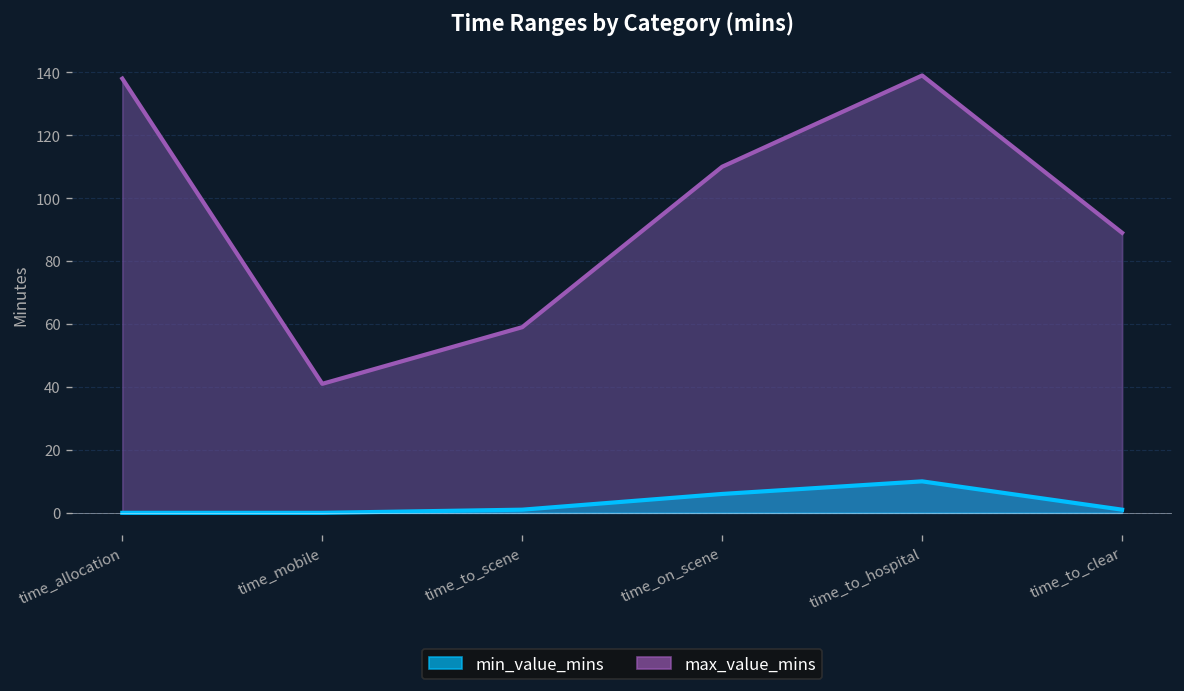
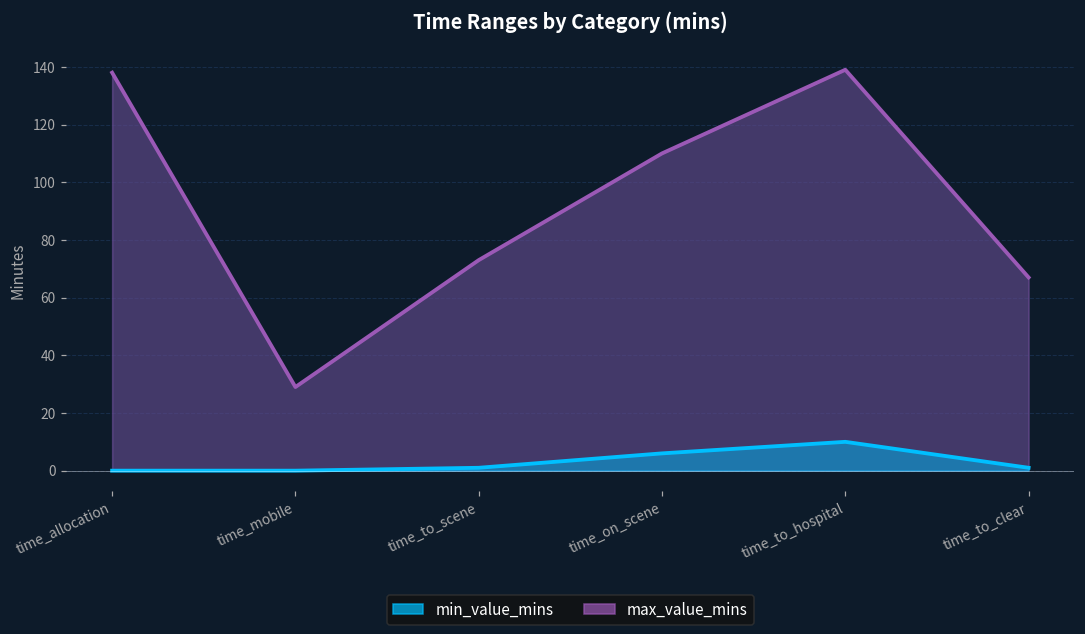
max_value_mins, time_mobile: 41 -> 29
max_value_mins, time_to_scene: 59 -> 73
max_value_mins, time_to_clear: 89 -> 67
